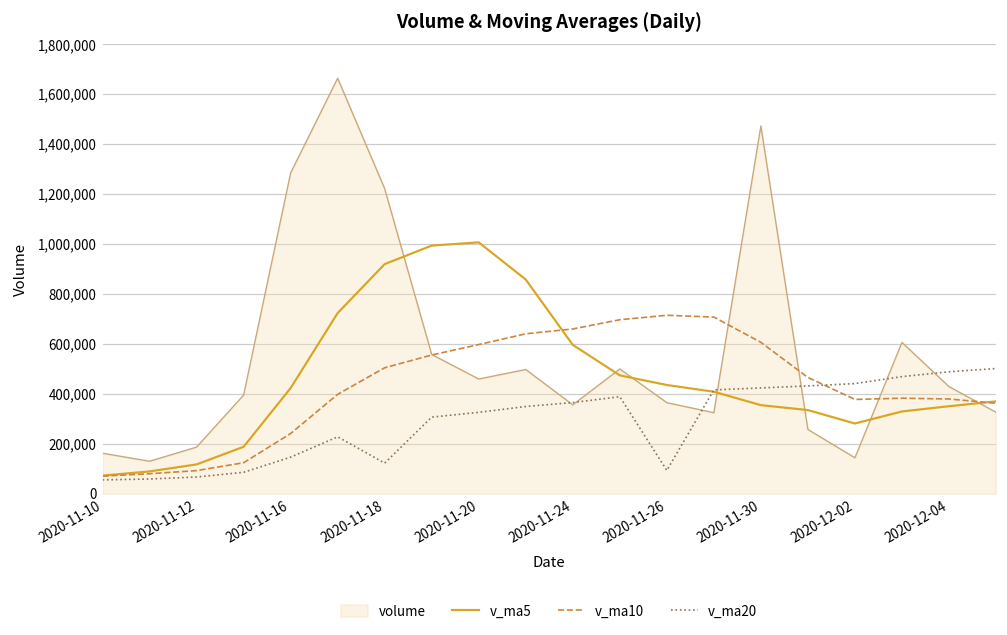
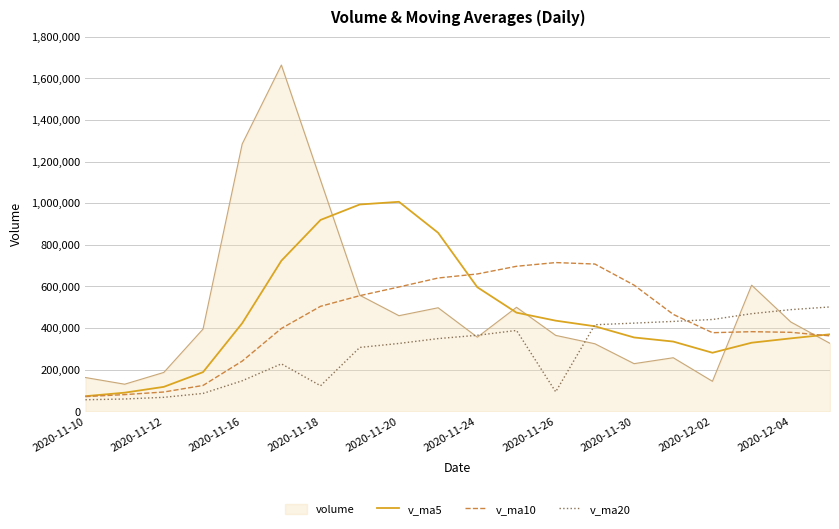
volume, 2020-11-18: 1,220,000 -> 1,110,000
volume, 2020-11-30: 1,470,000 -> 230,000
